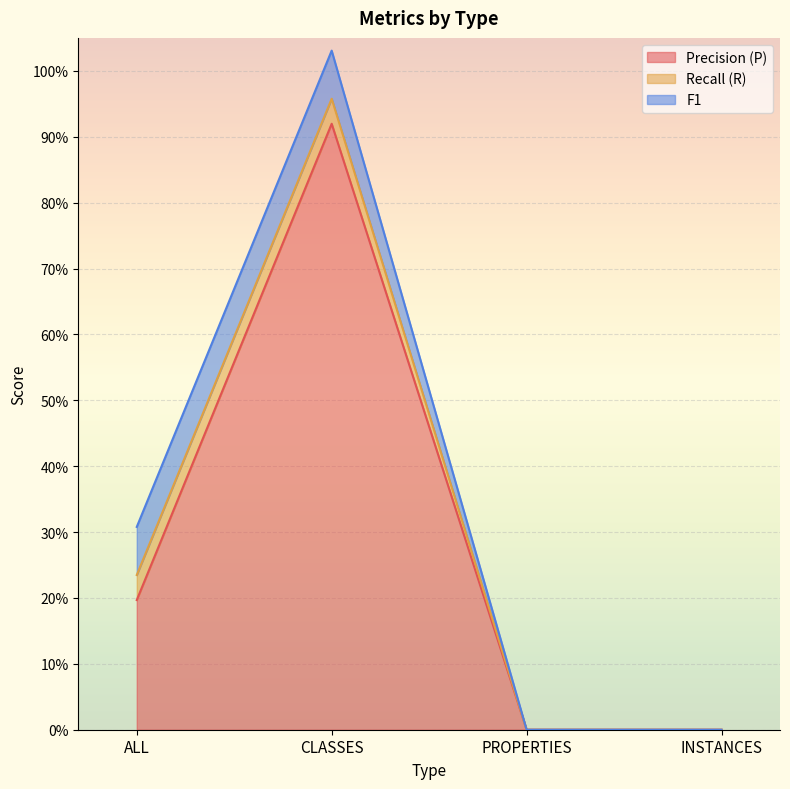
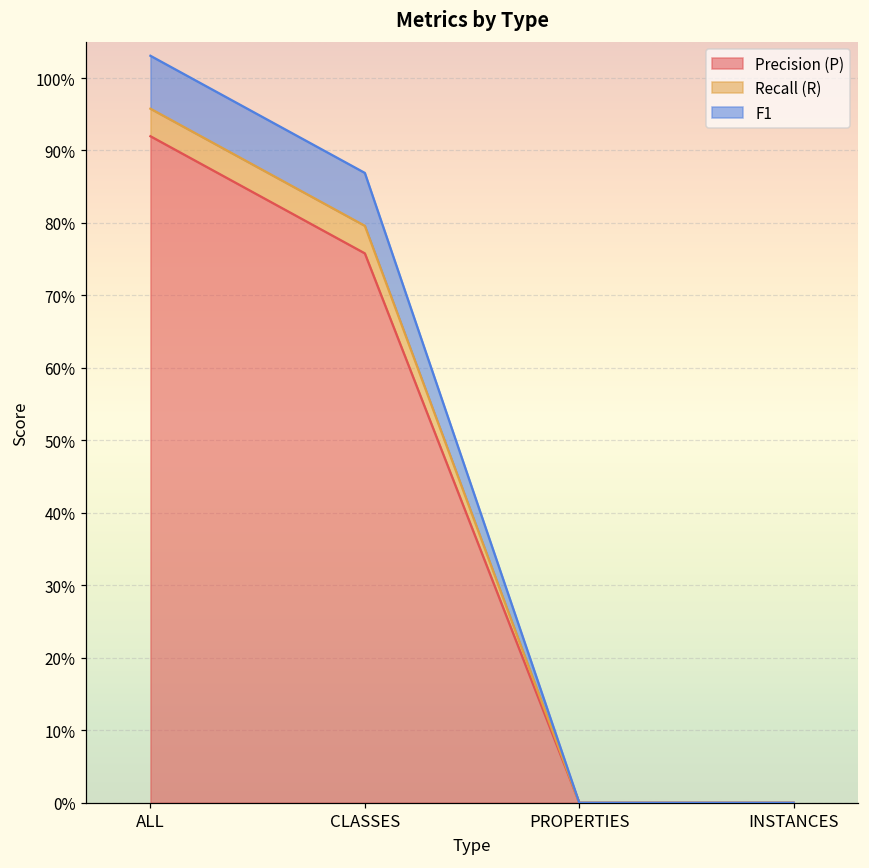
Precision (P), ALL: 20% -> 92%
Precision (P), CLASSES: 92% -> 76%
